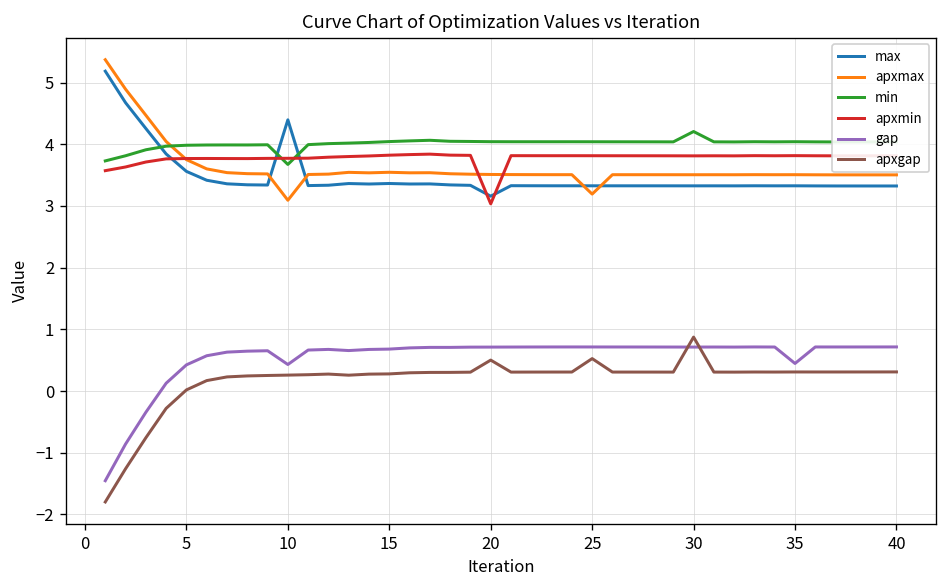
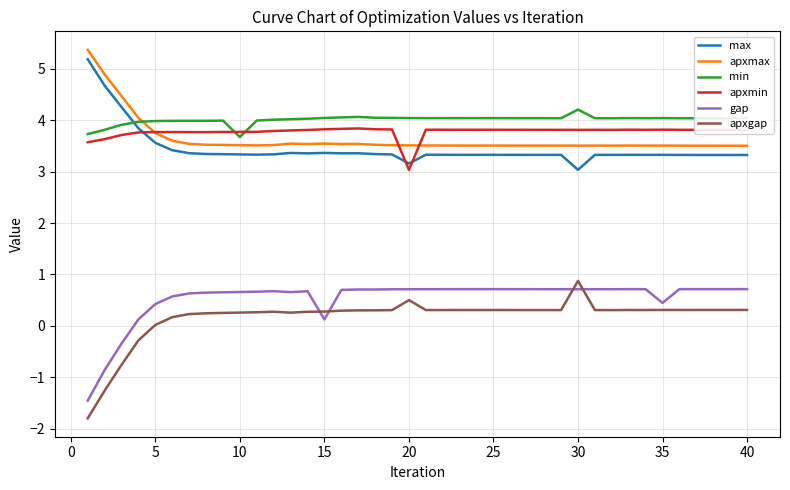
max, 10: 4.4 -> 3.3
apxmax, 10: 3.1 -> 3.5
gap, 10: 0.4 -> 0.7
gap, 15: 0.7 -> 0.1
apxmax, 25: 3.2 -> 3.5
apxgap, 25: 0.5 -> 0.3
max, 30: 3.3 -> 3.0
